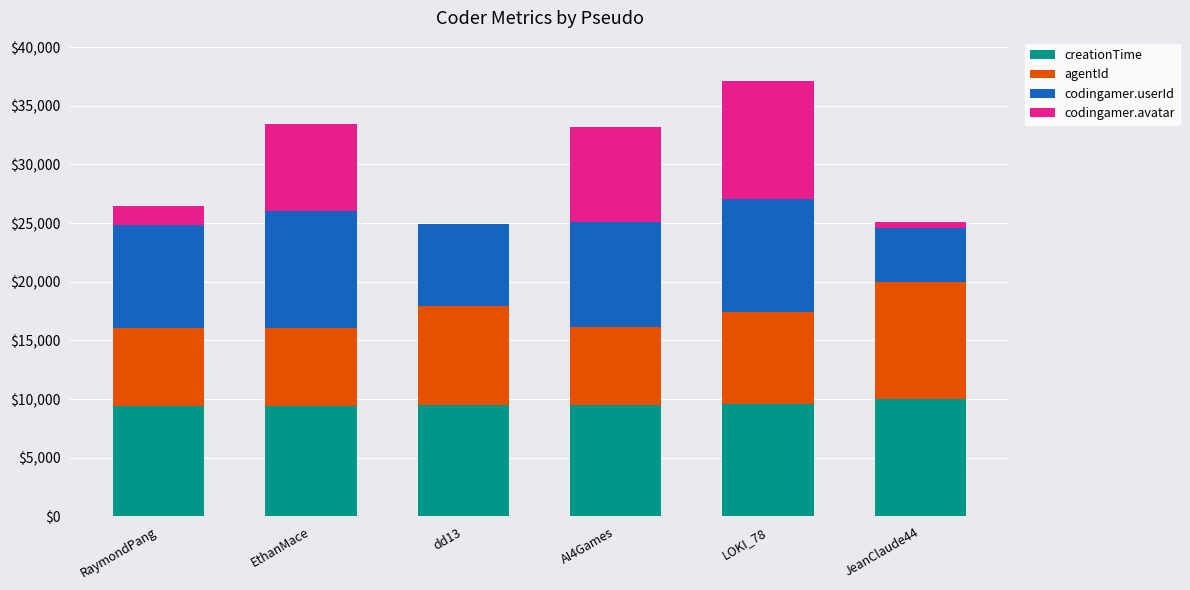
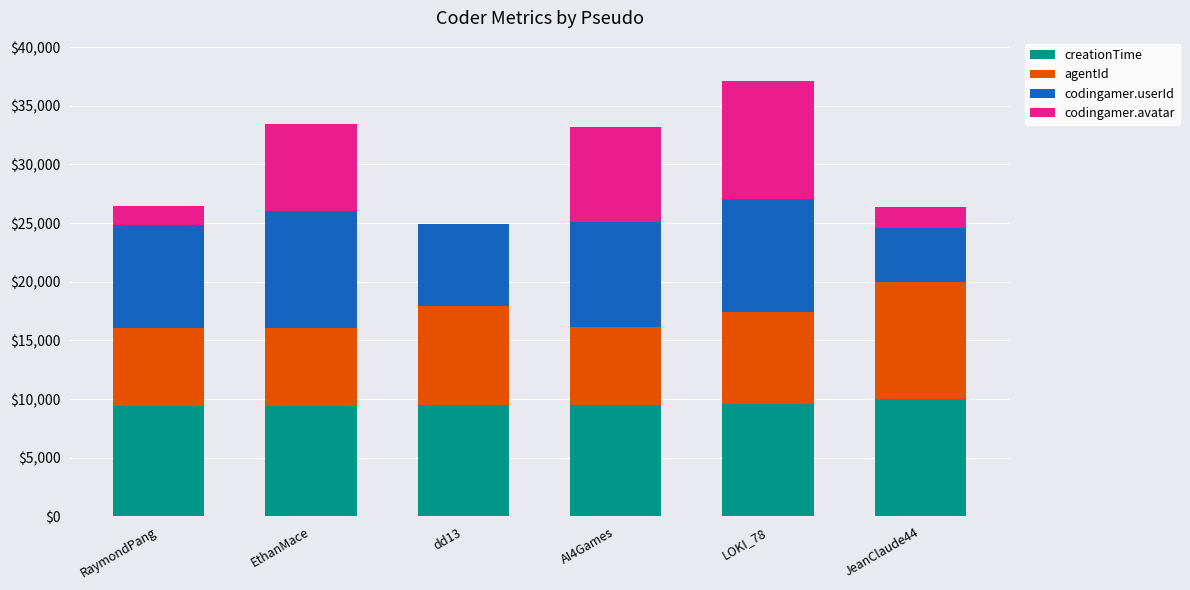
codingamer.avatar, JeanClaude44: $600 -> $1,800
